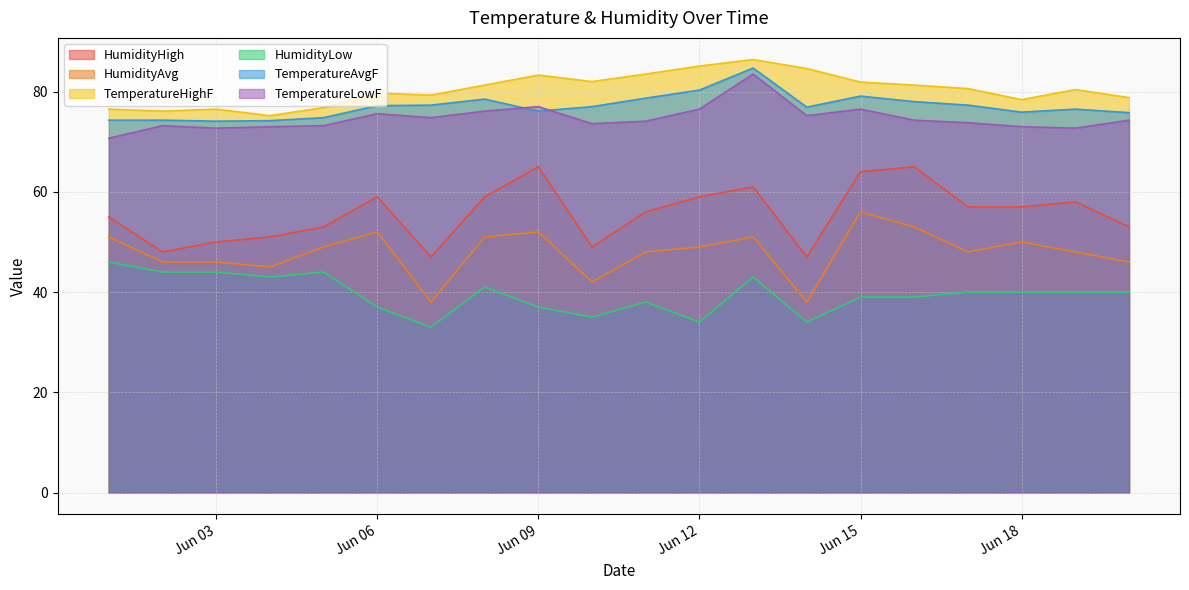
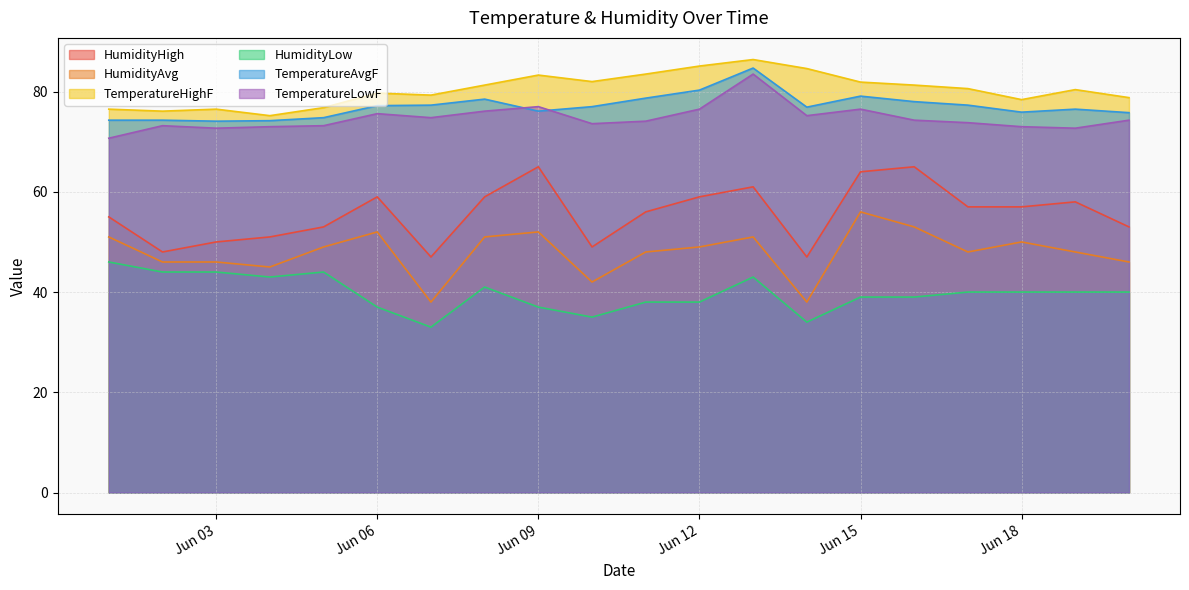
HumidityLow, Jun 12: 34 -> 38
